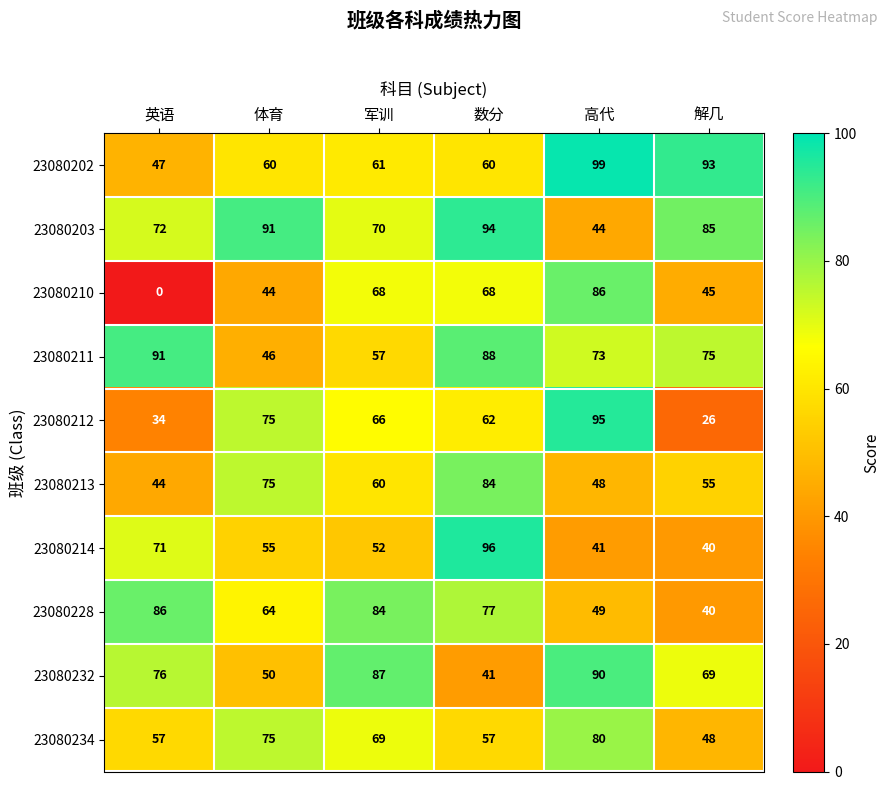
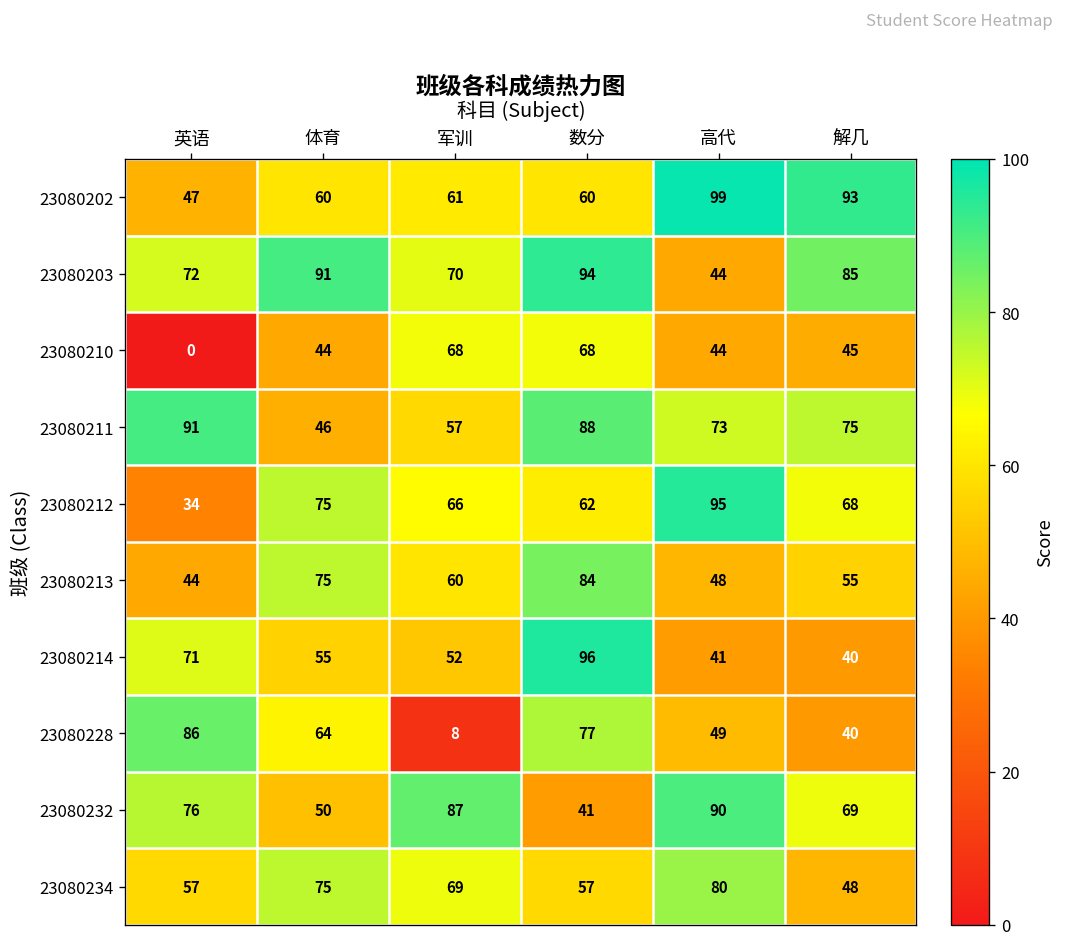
23080210, 高代: 86 -> 44
23080212, 解几: 26 -> 68
23080228, 军训: 84 -> 8
